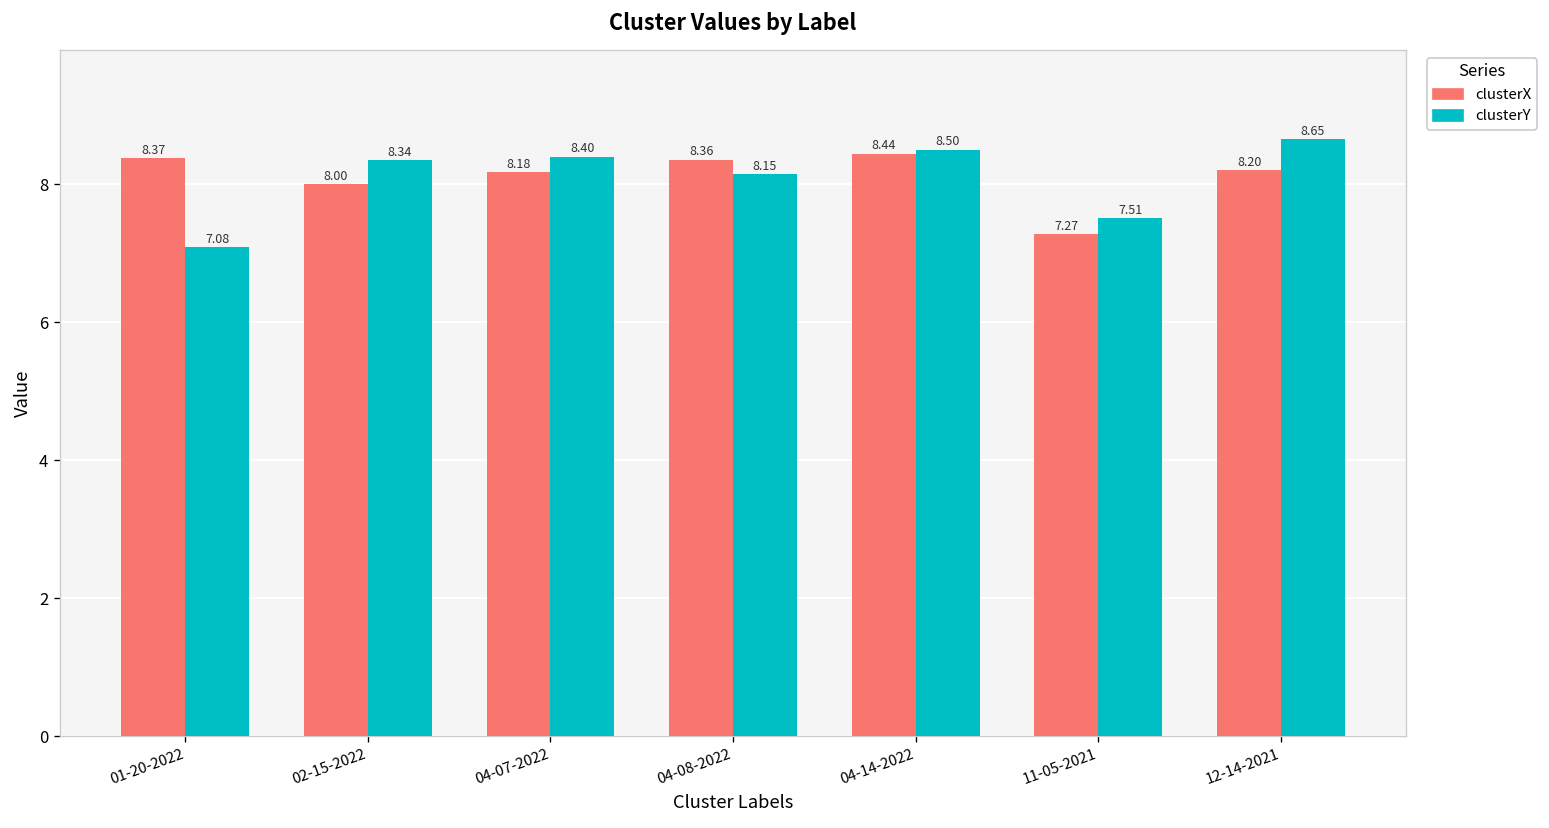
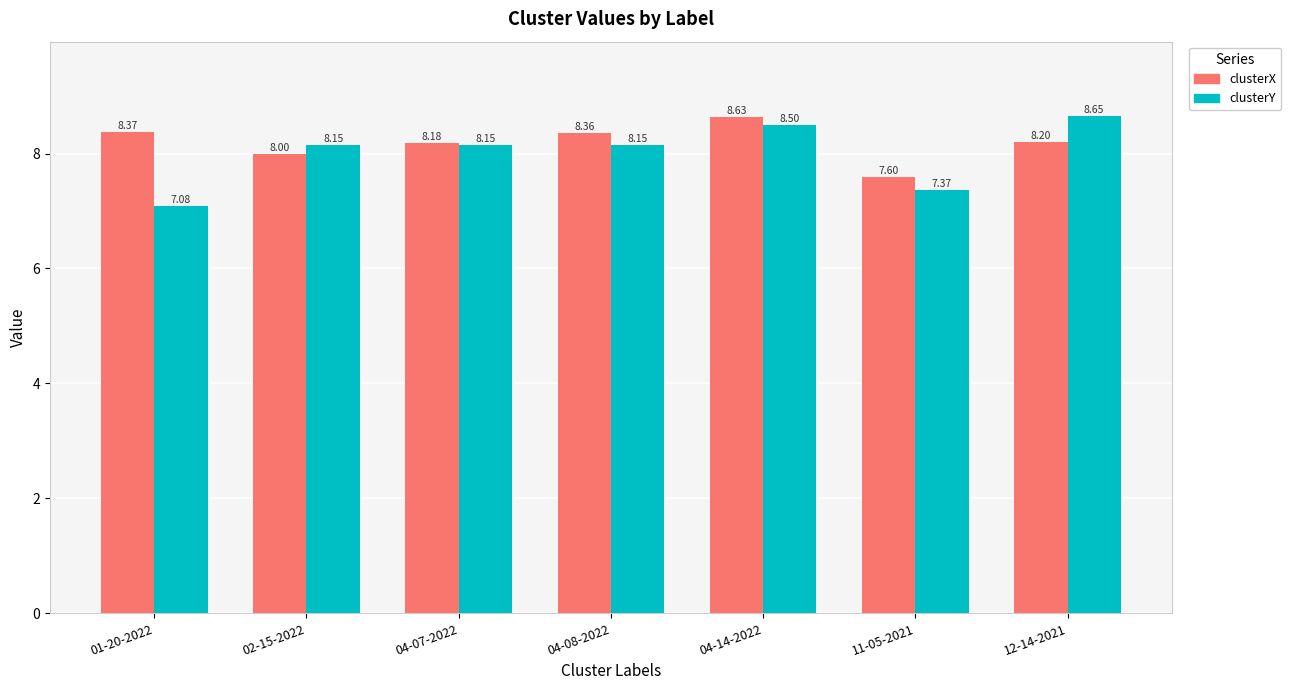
clusterY, 02-15-2022: 8.34 -> 8.15
clusterY, 04-07-2022: 8.40 -> 8.15
clusterX, 04-14-2022: 8.44 -> 8.63
clusterX, 11-05-2021: 7.27 -> 7.60
clusterY, 11-05-2021: 7.51 -> 7.37
